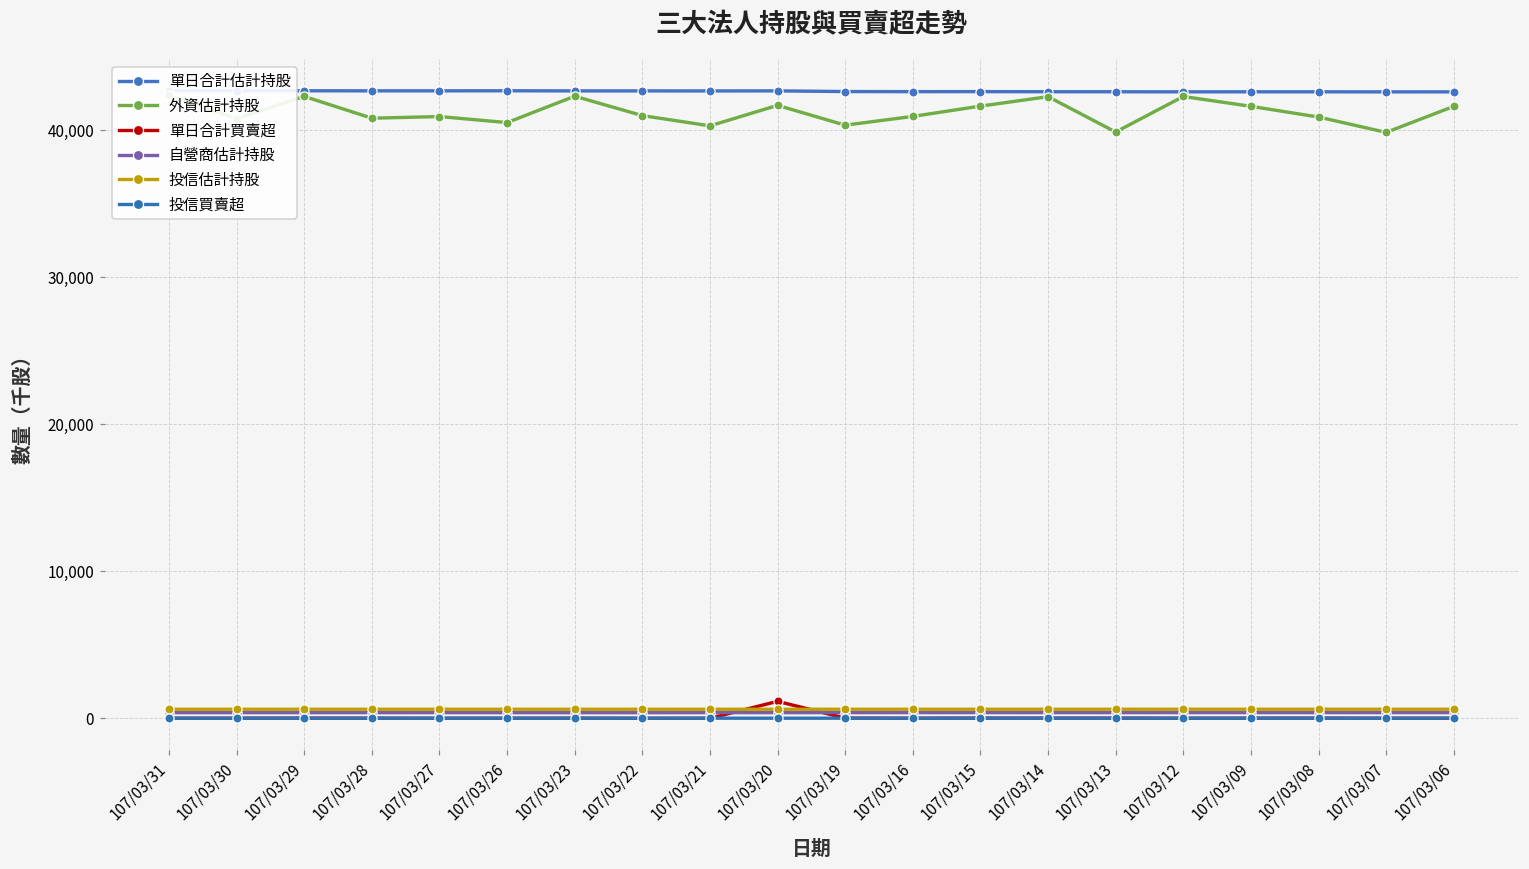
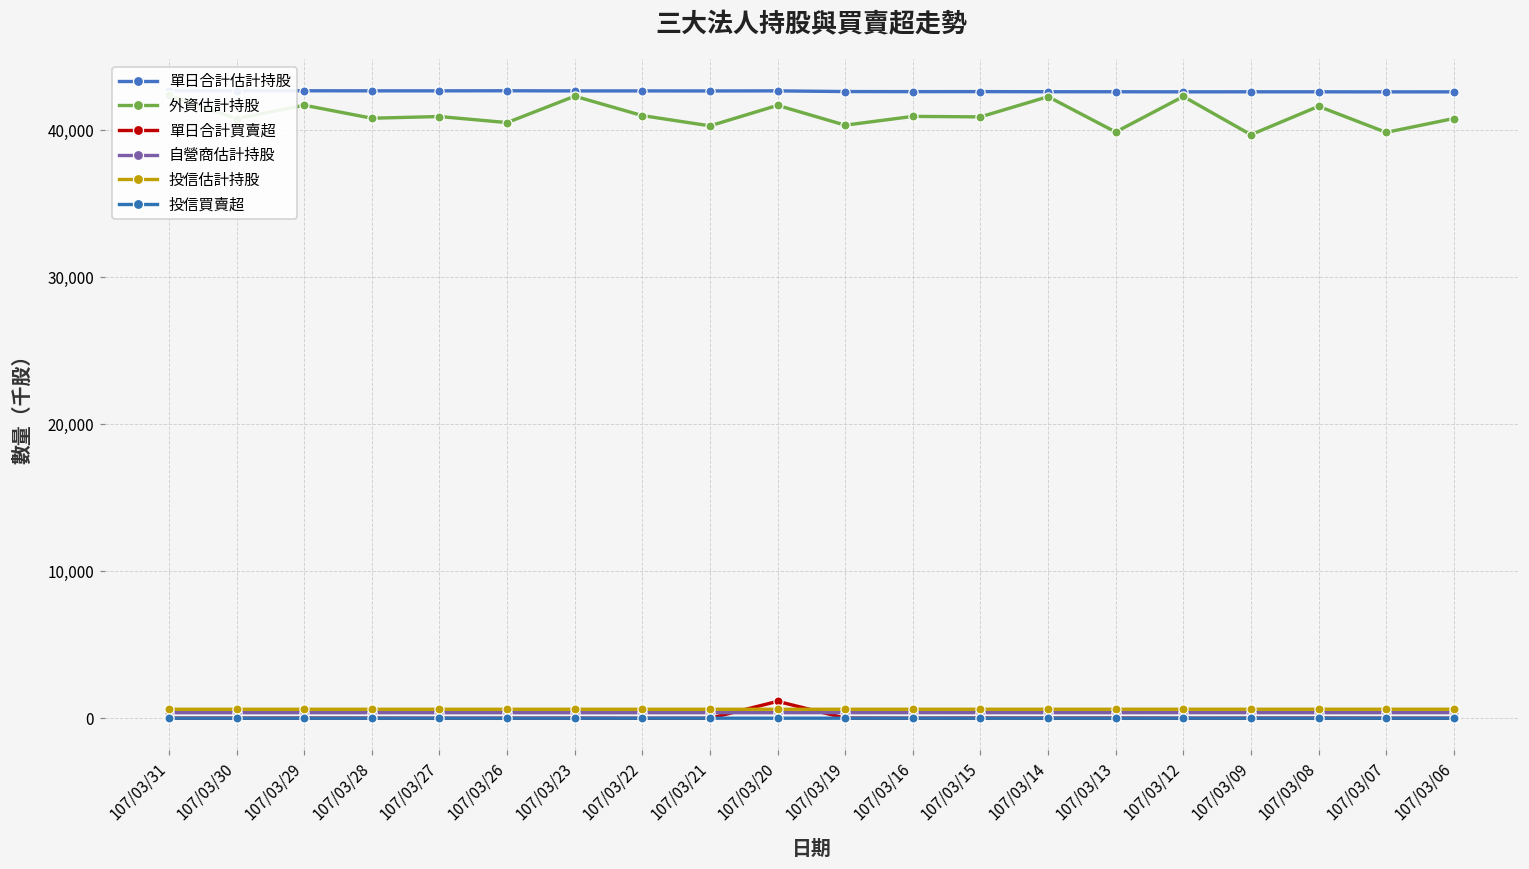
外資估計持股, 107/03/29: 42,300 -> 41,700
外資估計持股, 107/03/15: 41,600 -> 40,900
外資估計持股, 107/03/09: 41,600 -> 39,700
外資估計持股, 107/03/08: 40,900 -> 41,600
外資估計持股, 107/03/06: 41,600 -> 40,800
